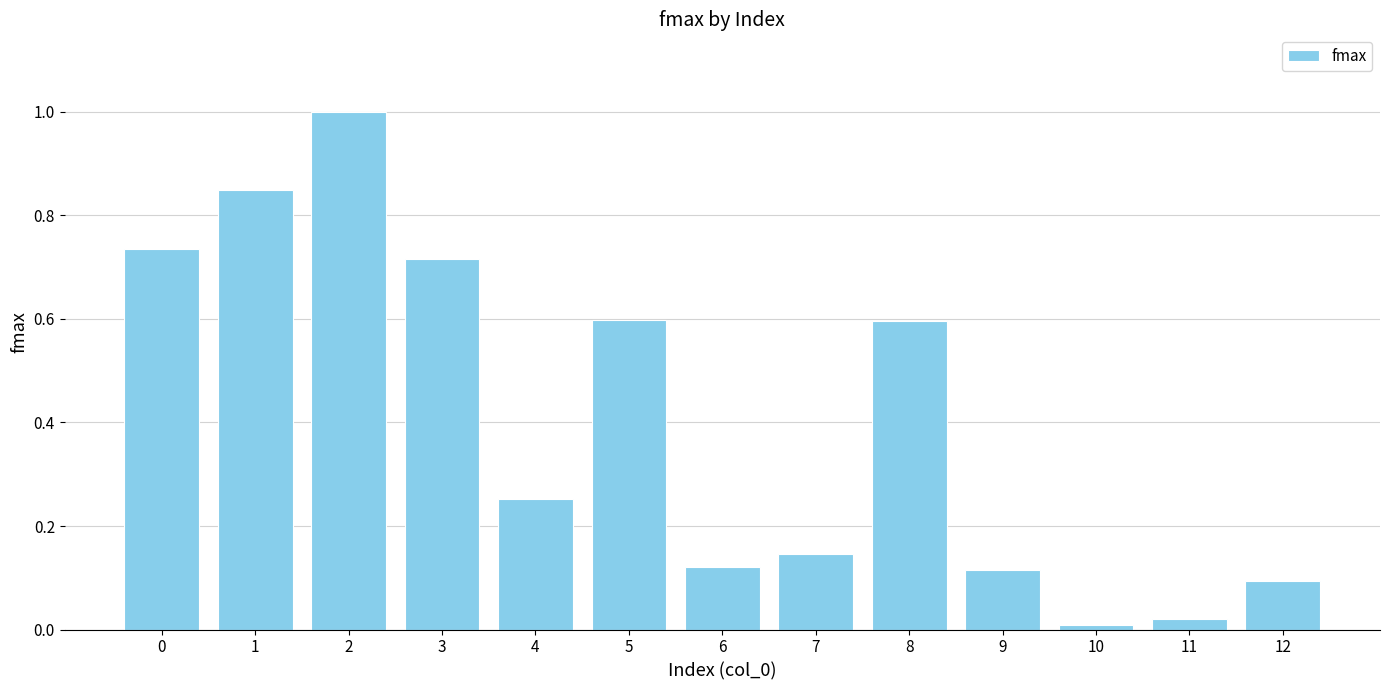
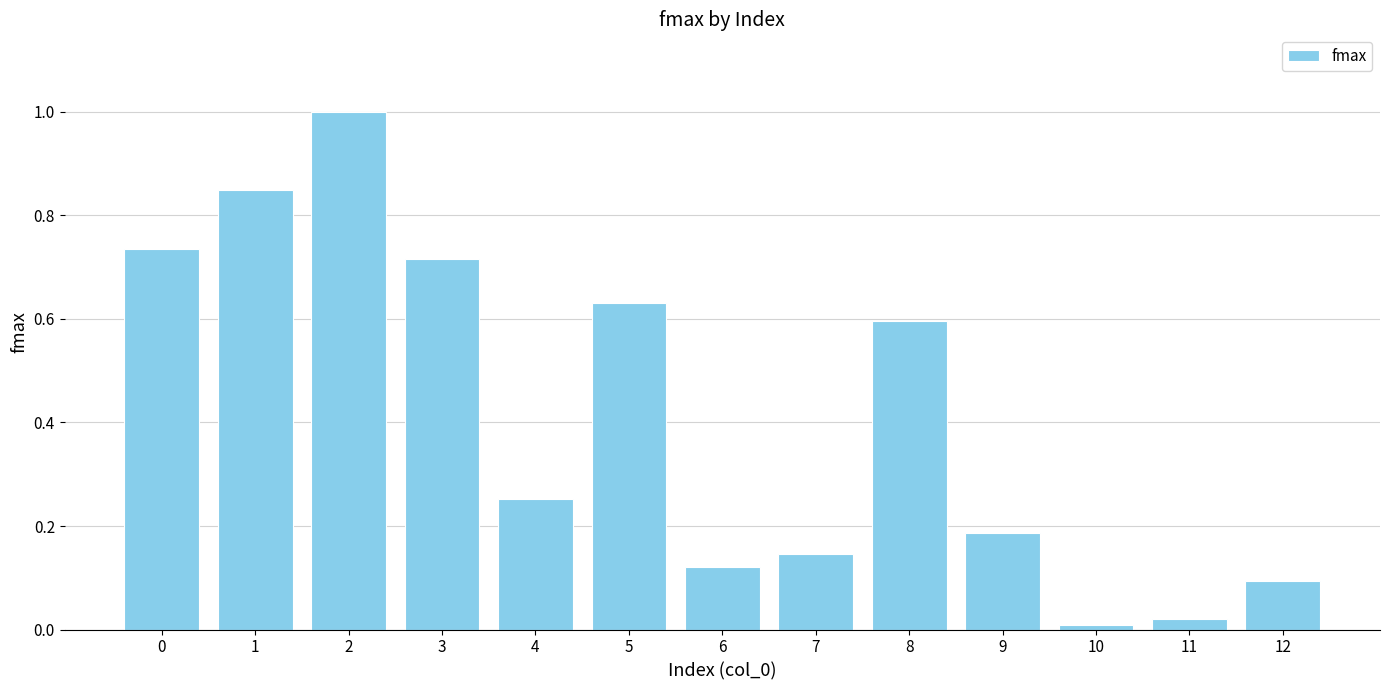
5: 0.60 -> 0.63
9: 0.11 -> 0.19
